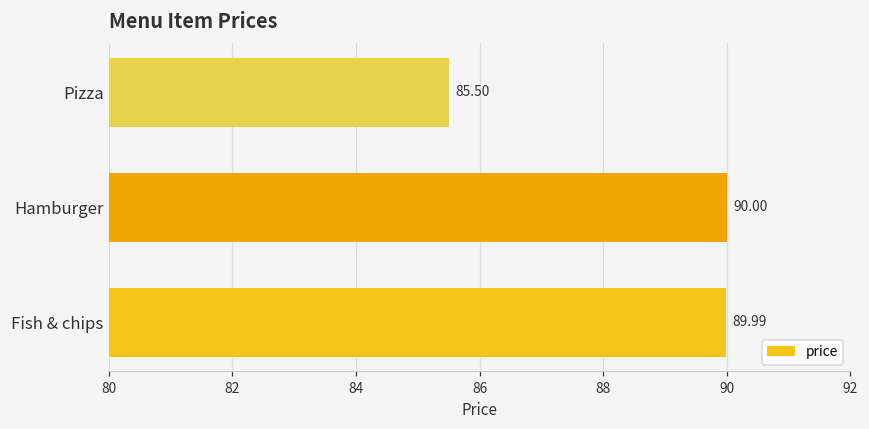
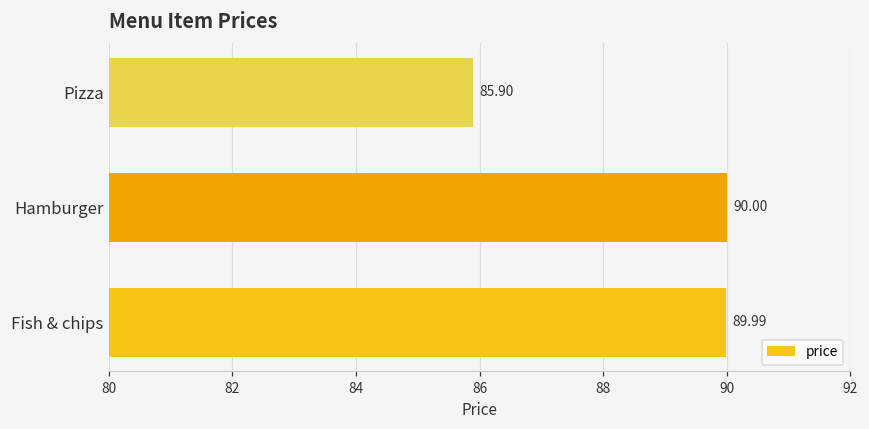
Pizza: 85.50 -> 85.90
